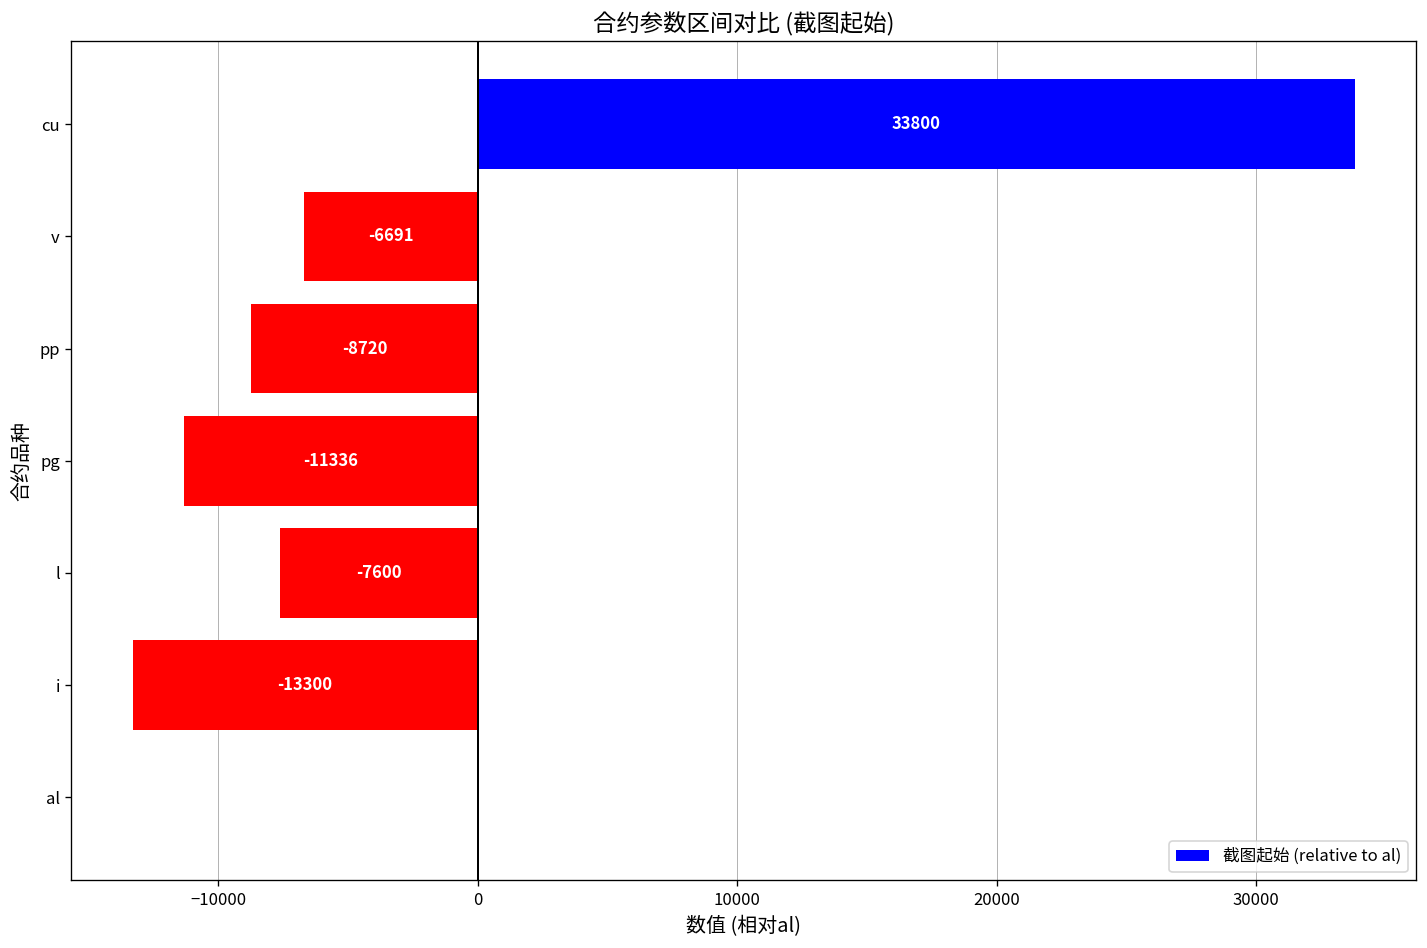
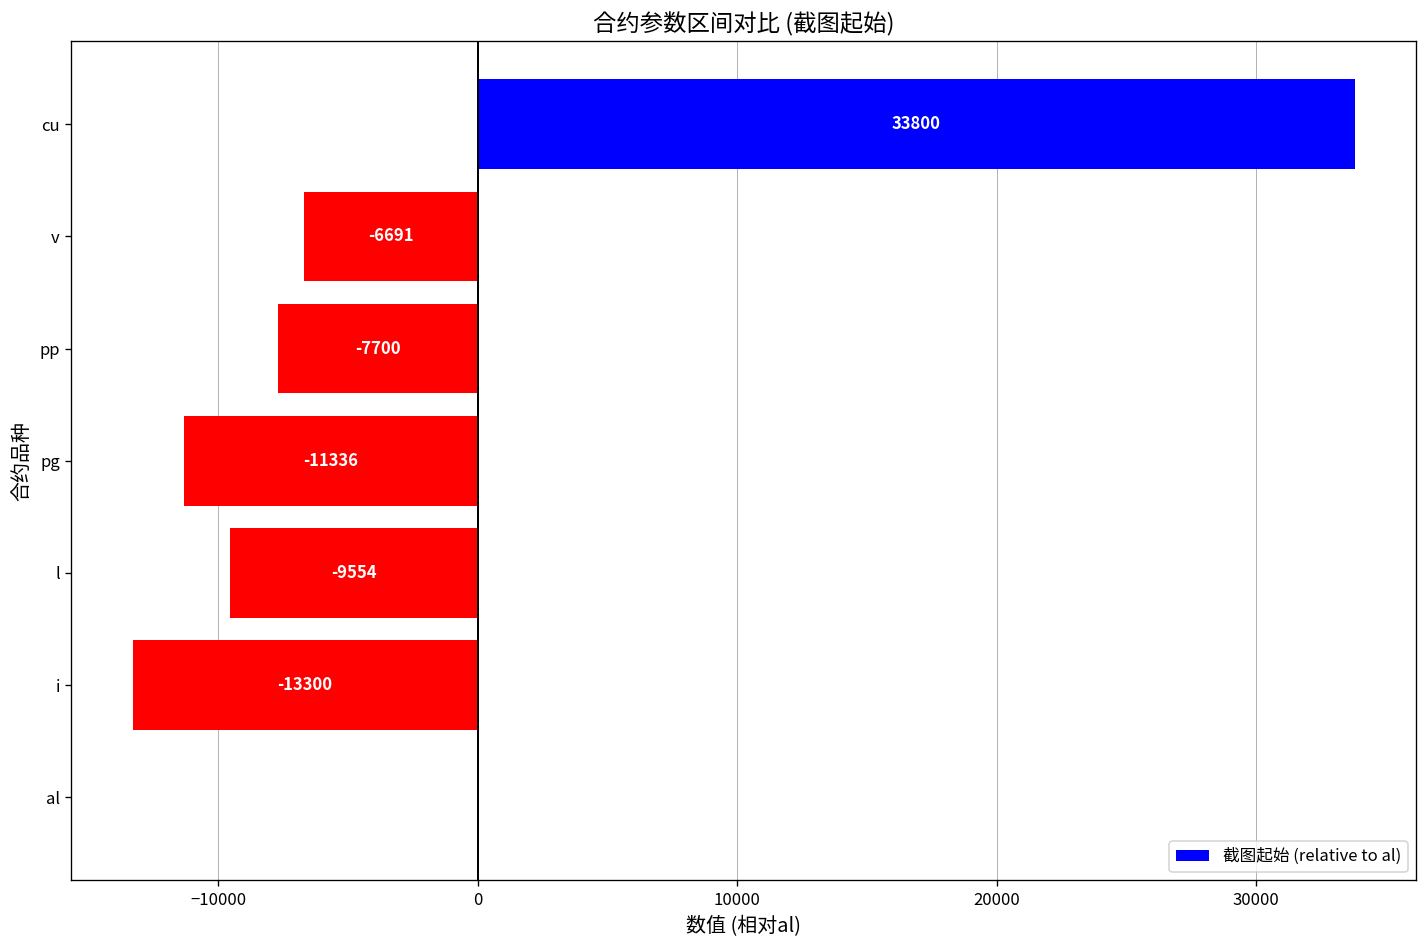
pp: -8720 -> -7700
l: -7600 -> -9554
